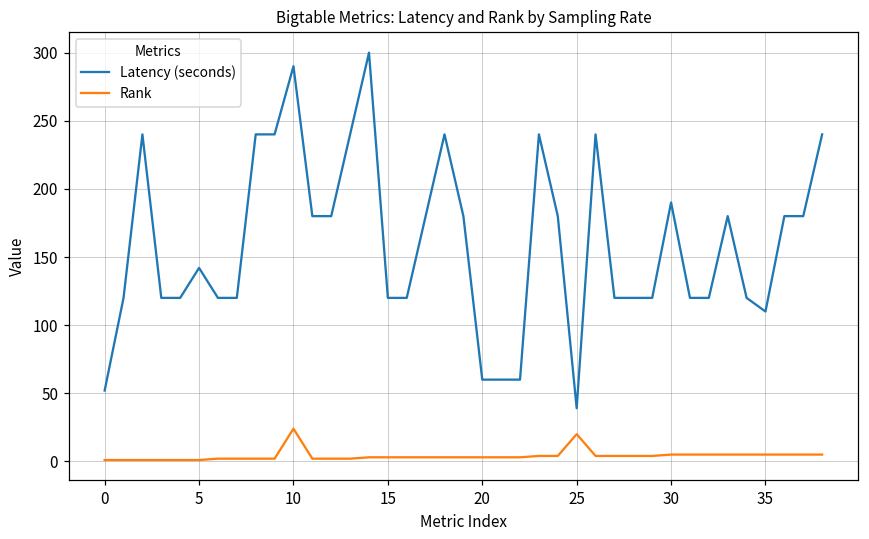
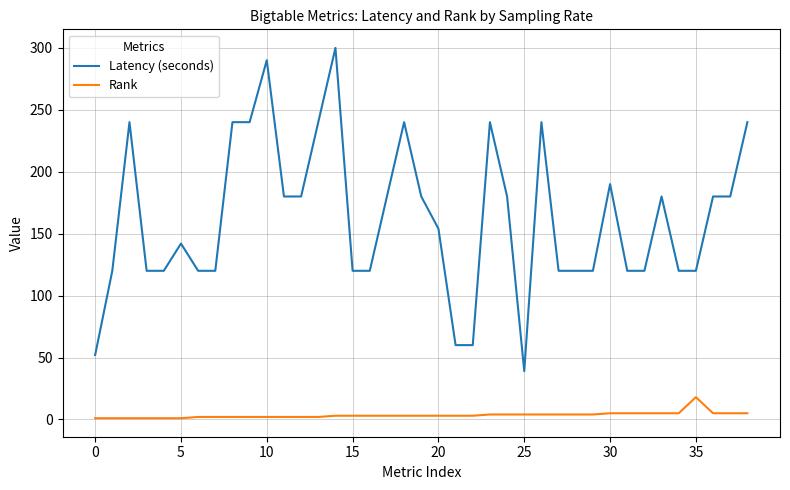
Rank, 10: 24 -> 2
Latency (seconds), 20: 60 -> 154
Rank, 25: 20 -> 4
Latency (seconds), 35: 110 -> 120
Rank, 35: 5 -> 18
